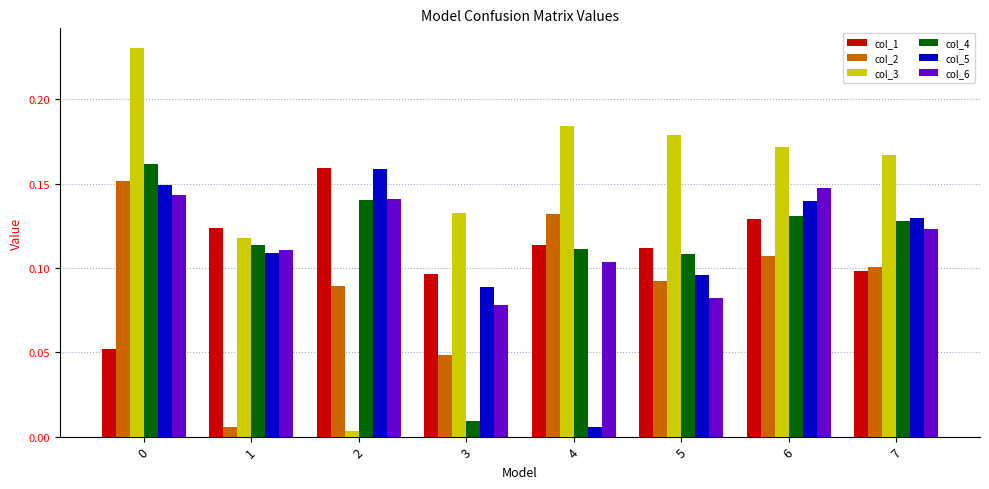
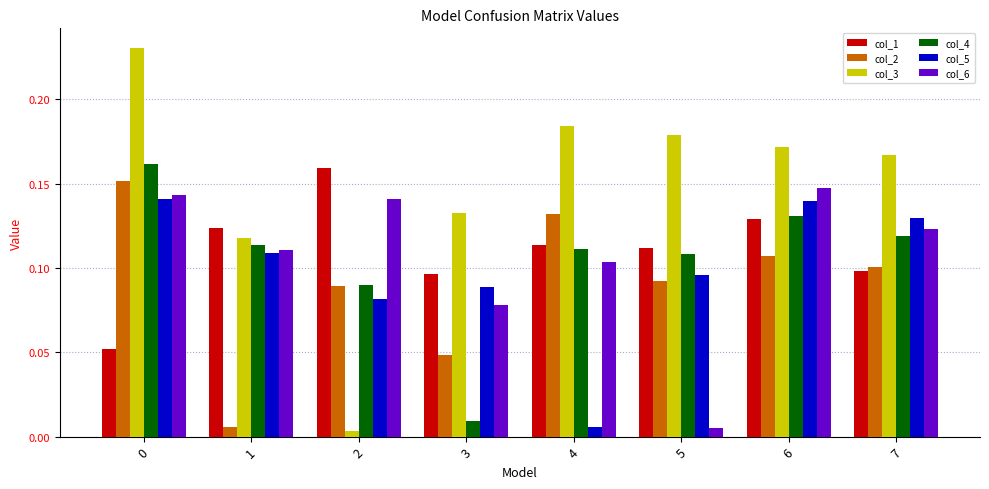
col_5, 0: 0.149 -> 0.141
col_4, 2: 0.14 -> 0.09
col_5, 2: 0.159 -> 0.082
col_6, 5: 0.082 -> 0.005
col_4, 7: 0.128 -> 0.119
